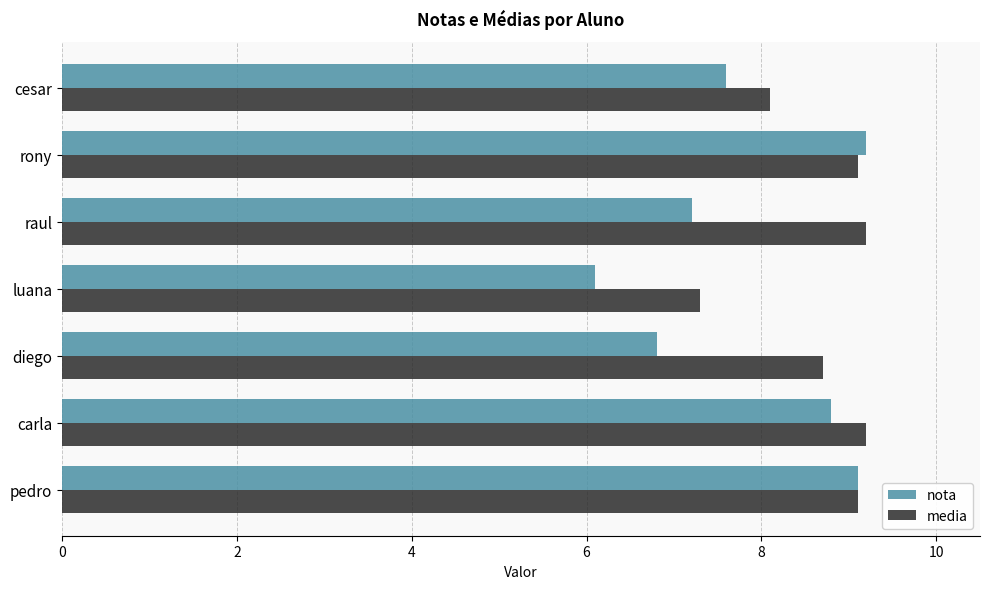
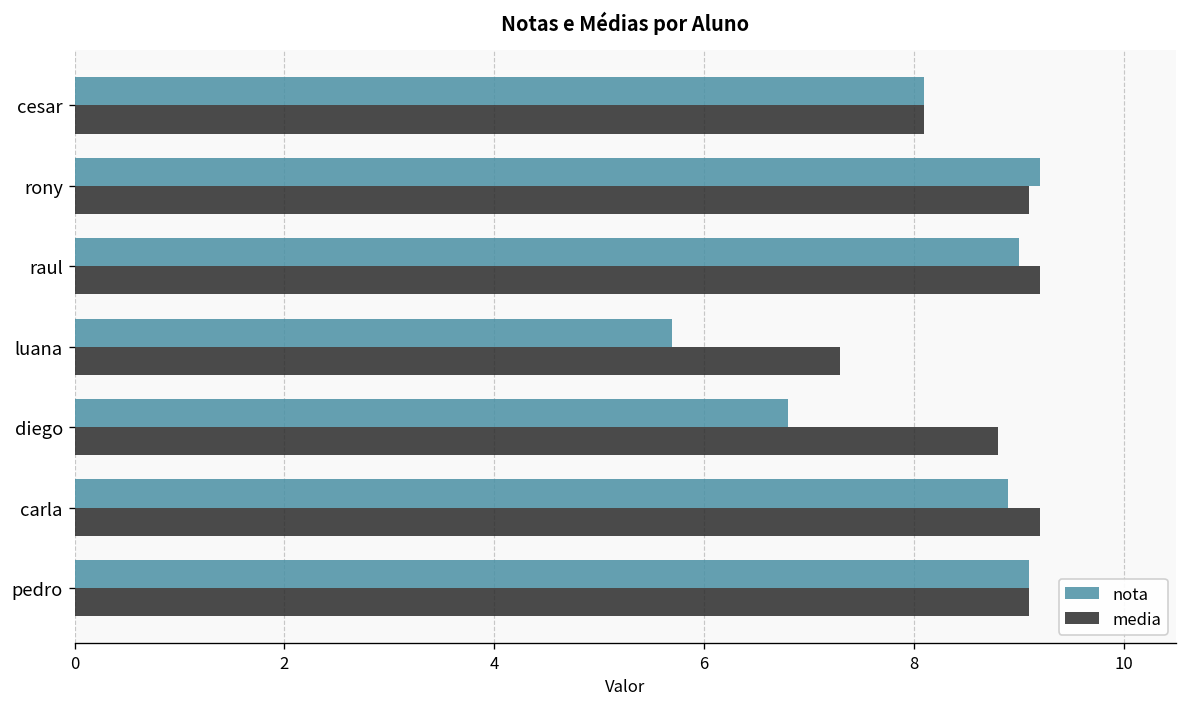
nota, cesar: 7.6 -> 8.1
nota, raul: 7.2 -> 9.0
nota, luana: 6.1 -> 5.7
media, diego: 8.7 -> 8.8
nota, carla: 8.8 -> 8.9
